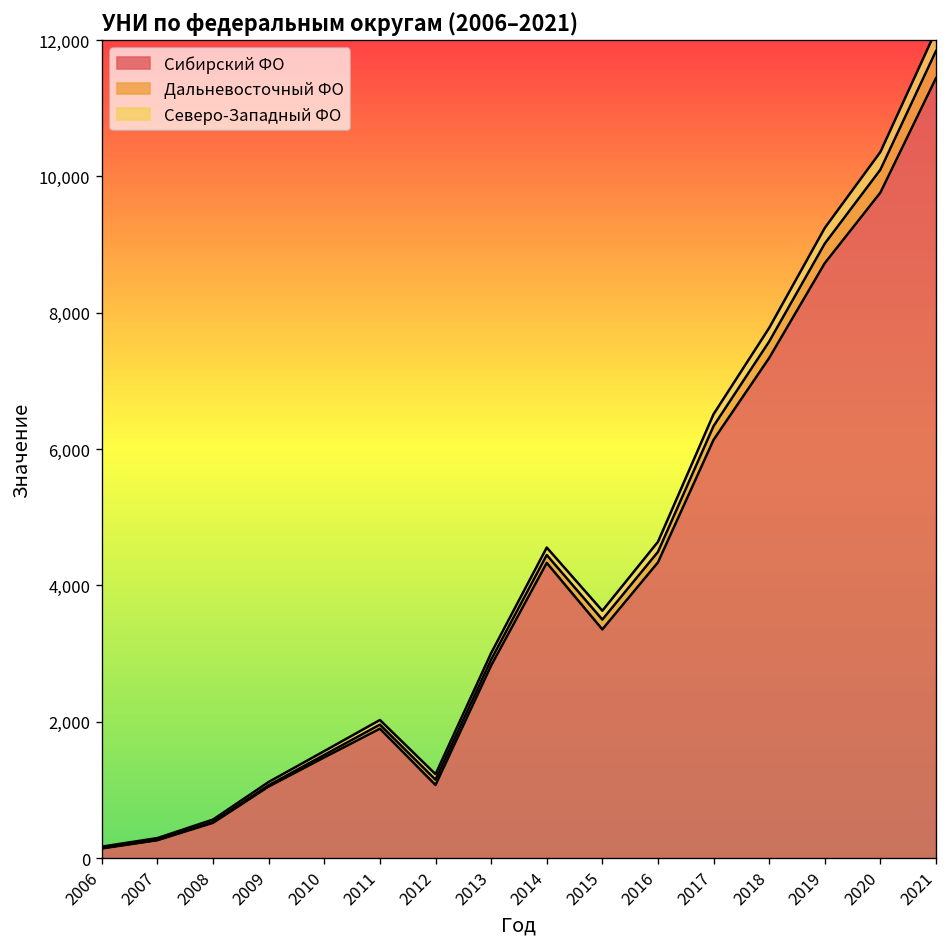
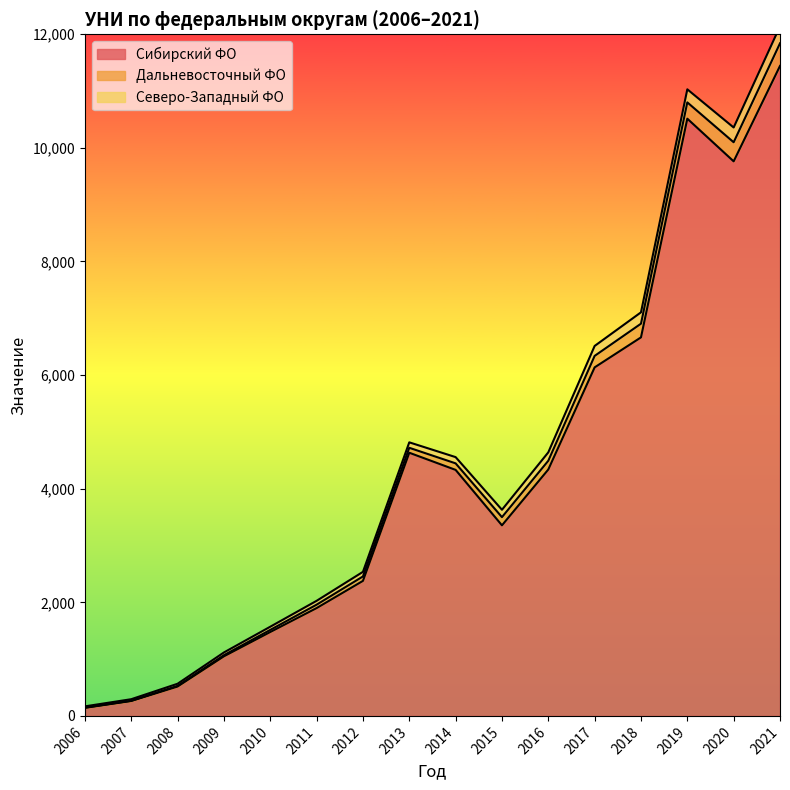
Сибирский ФО, 2012: 1,100 -> 2,400
Сибирский ФО, 2013: 2,800 -> 4,600
Сибирский ФО, 2018: 7,300 -> 6,700
Сибирский ФО, 2019: 8,700 -> 10,500
